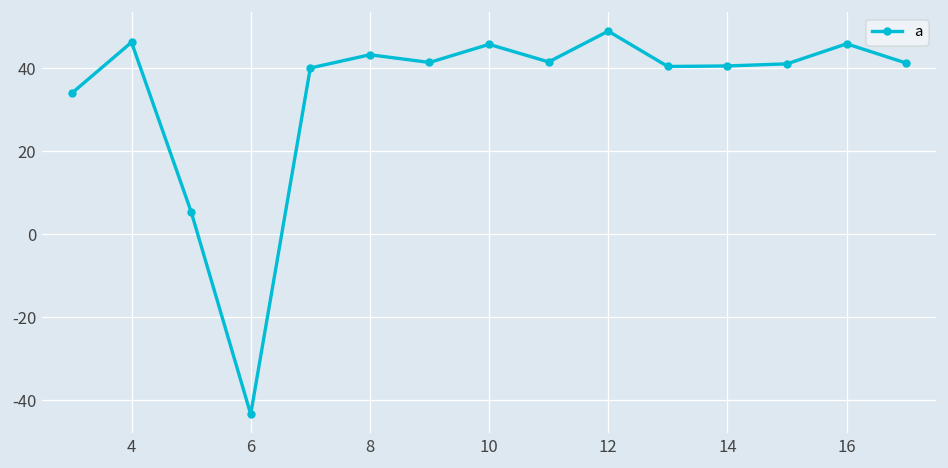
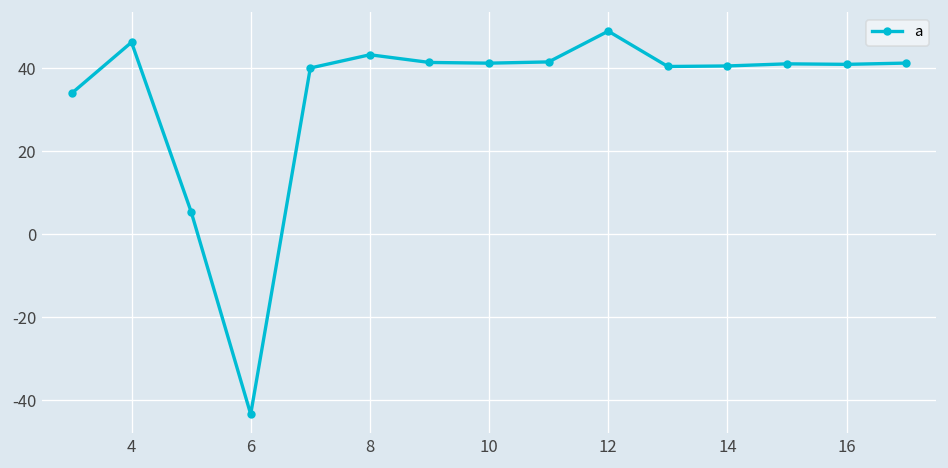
10: 46 -> 41
16: 46 -> 41
